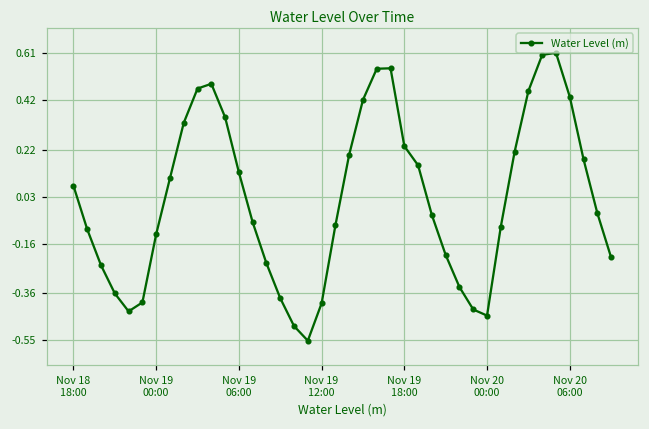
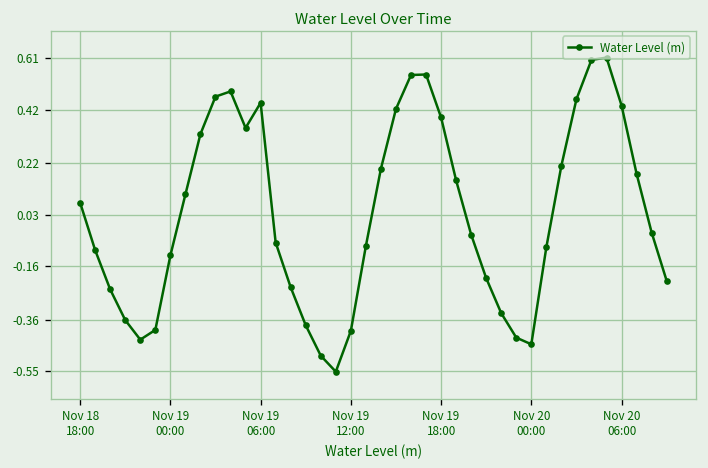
Nov 19 06:00: 0.13 -> 0.45
Nov 19 18:00: 0.24 -> 0.39
